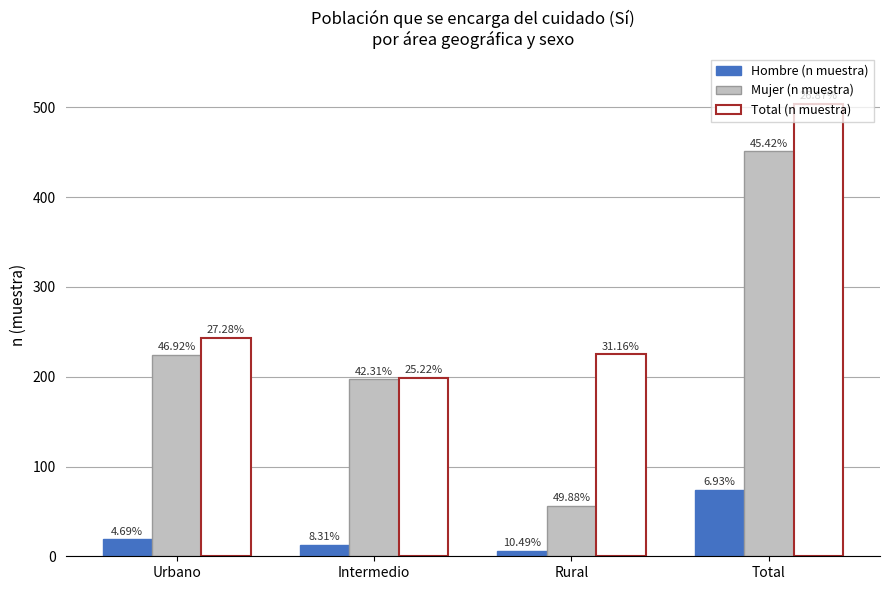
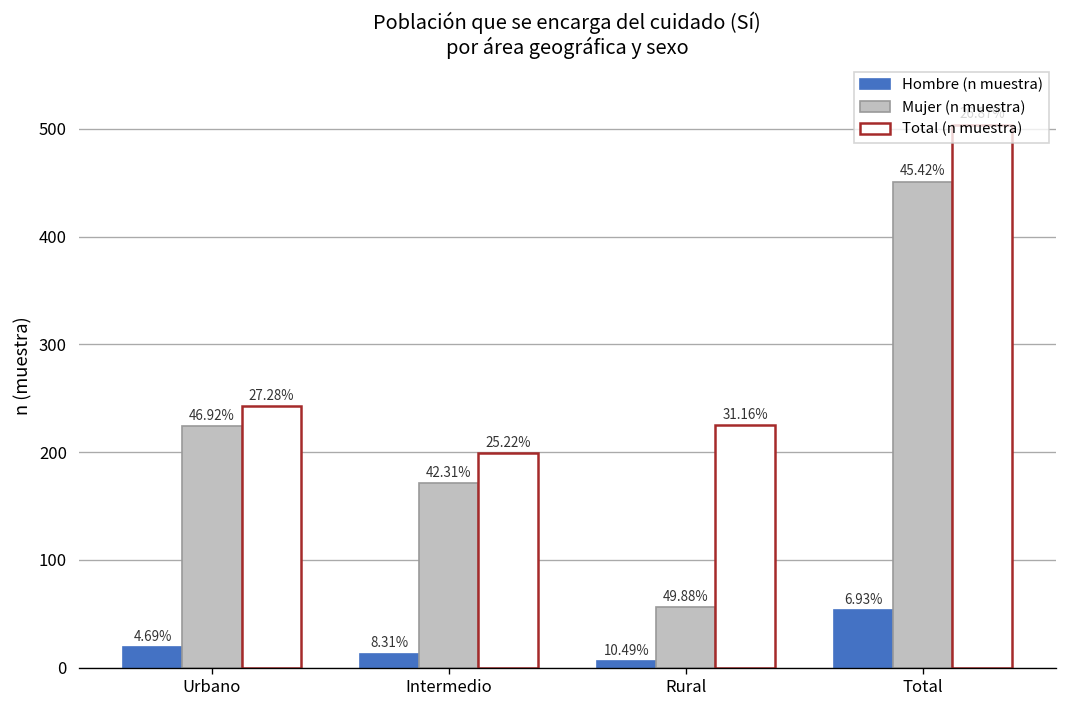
Mujer (n muestra), Intermedio: 200 -> 170
Hombre (n muestra), Total: 70 -> 50
